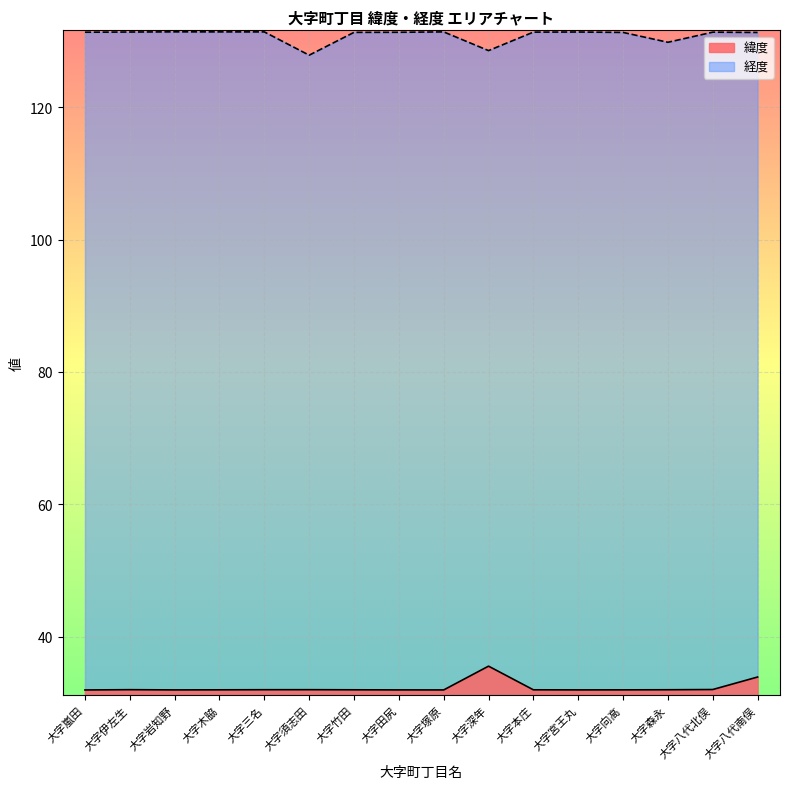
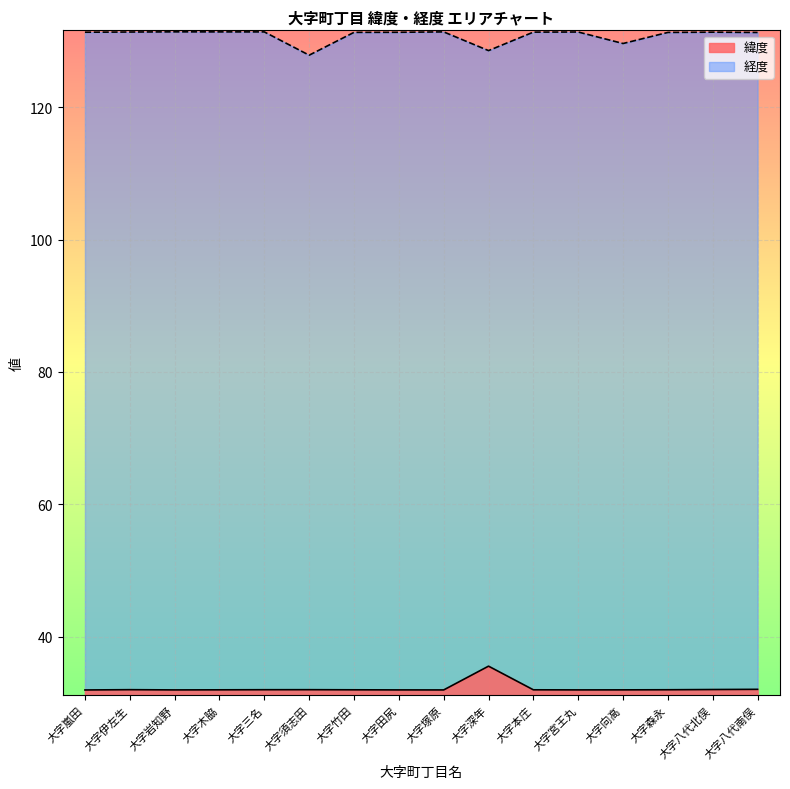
経度, 大字向高: 131 -> 130
経度, 大字森永: 130 -> 131
緯度, 大字八代南俣: 34 -> 32
